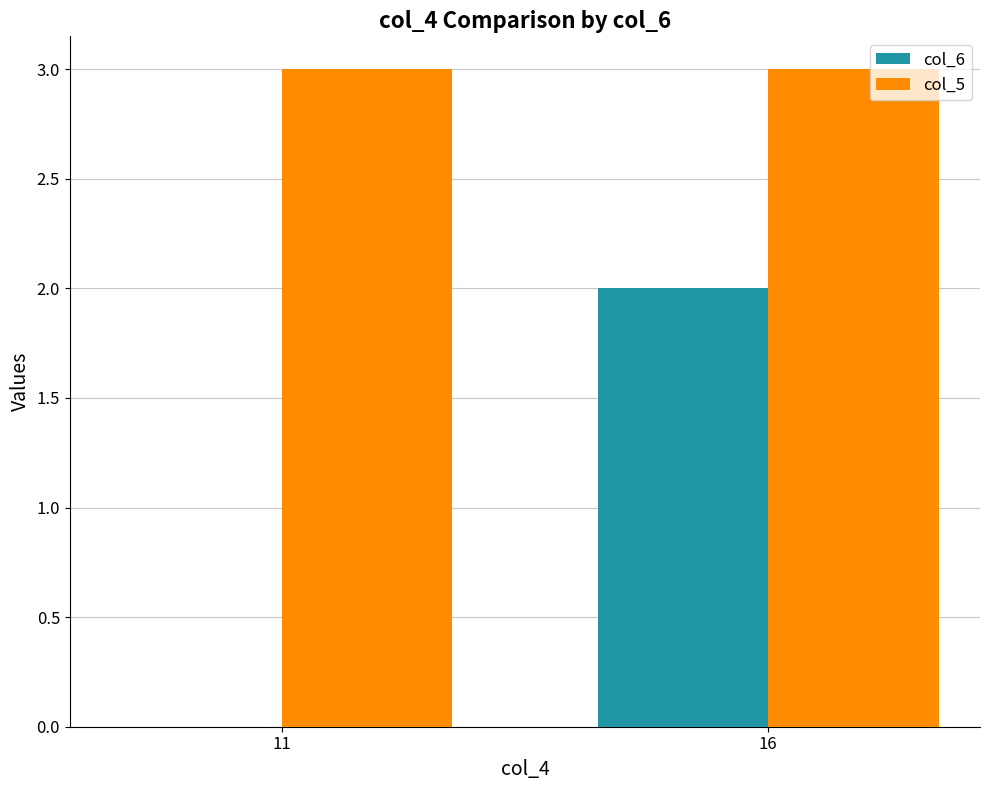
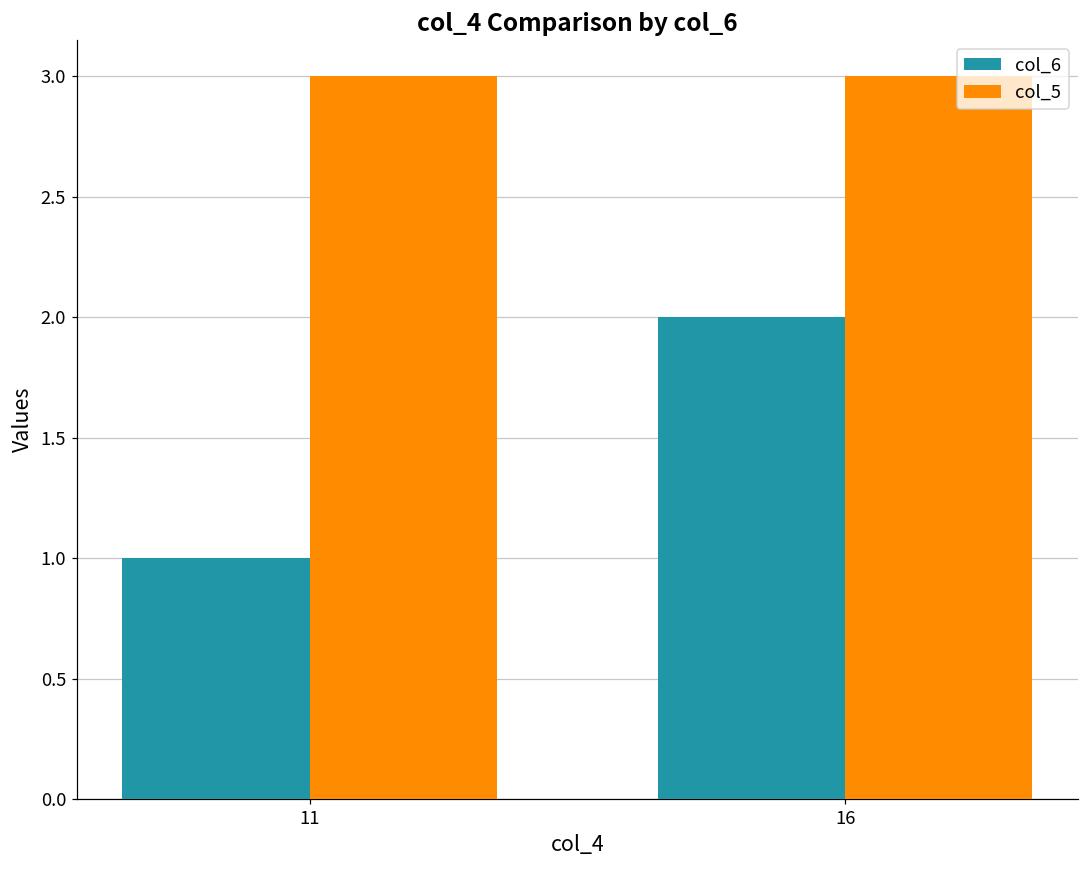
col_6, 11: 0 -> 1
